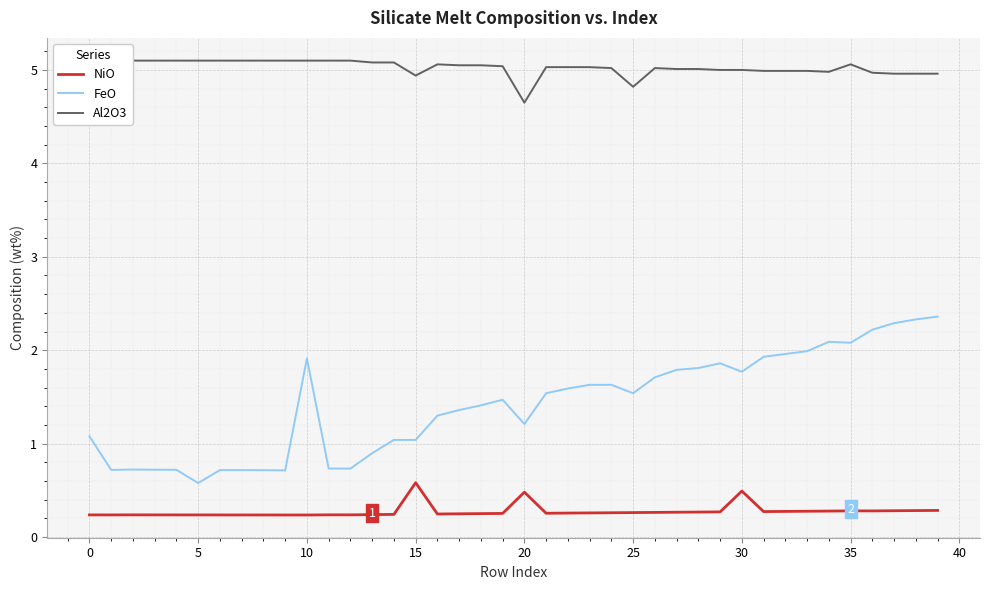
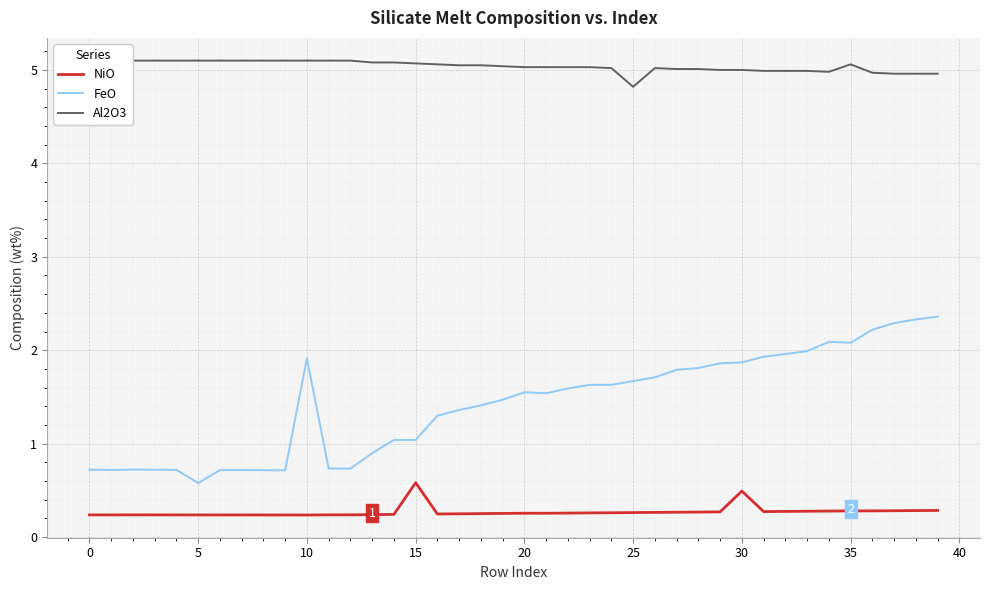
FeO, 0: 1.1 -> 0.7
Al2O3, 15: 4.9 -> 5.1
NiO, 20: 0.5 -> 0.3
FeO, 20: 1.2 -> 1.6
Al2O3, 20: 4.7 -> 5.0
FeO, 25: 1.5 -> 1.7
FeO, 30: 1.8 -> 1.9
